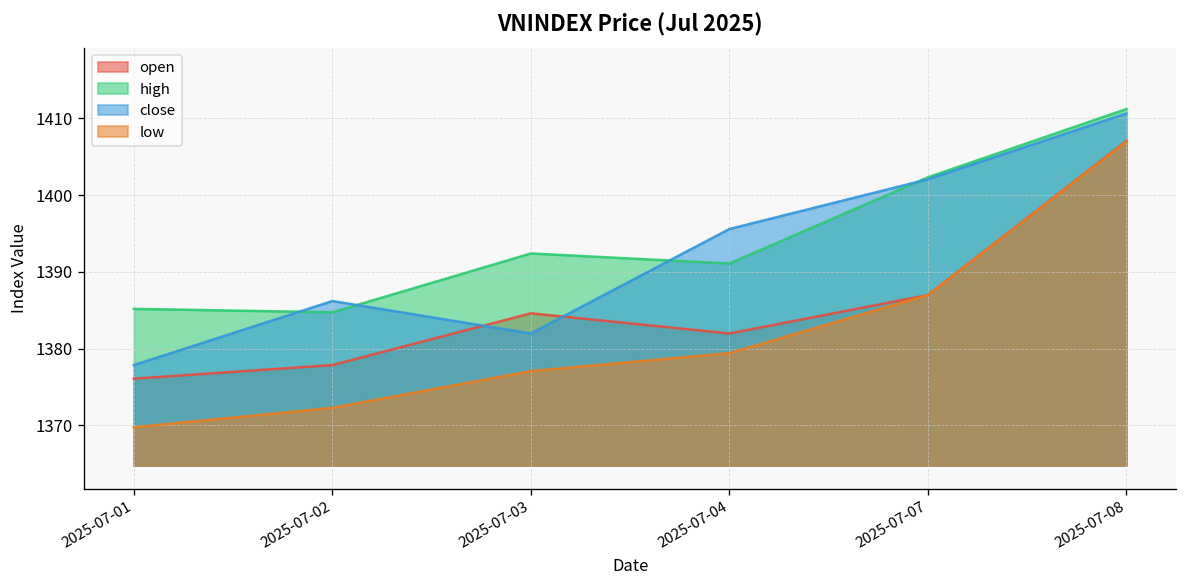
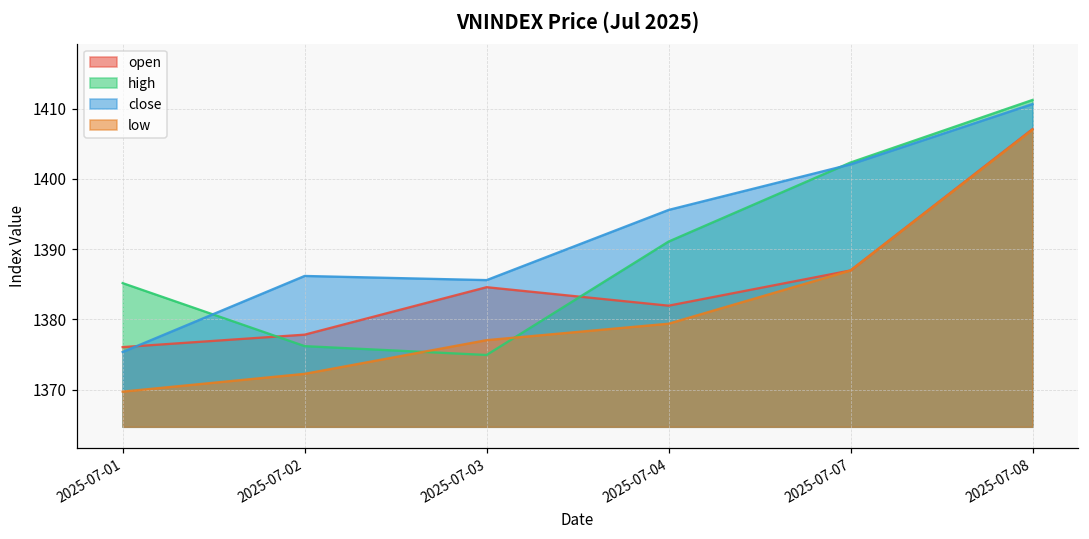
close, 2025-07-01: 1378 -> 1375
high, 2025-07-02: 1385 -> 1376
high, 2025-07-03: 1392 -> 1375
close, 2025-07-03: 1382 -> 1386
